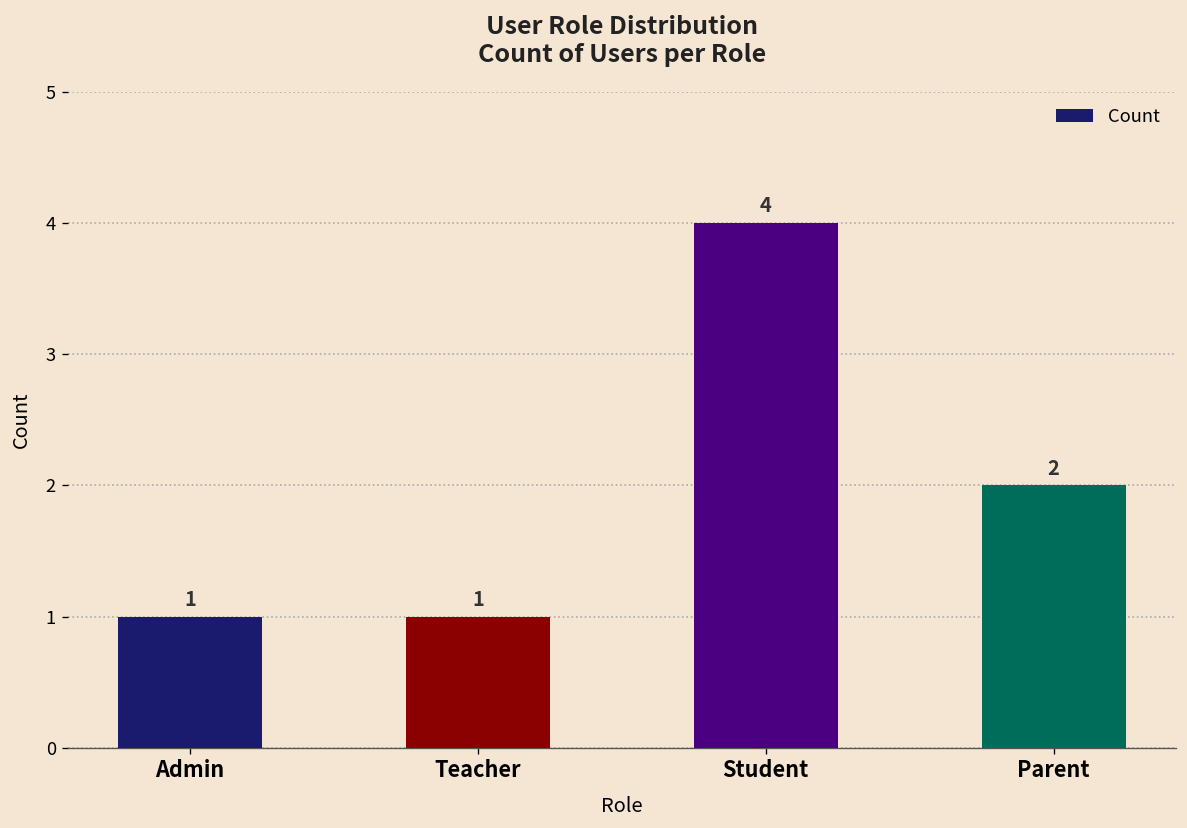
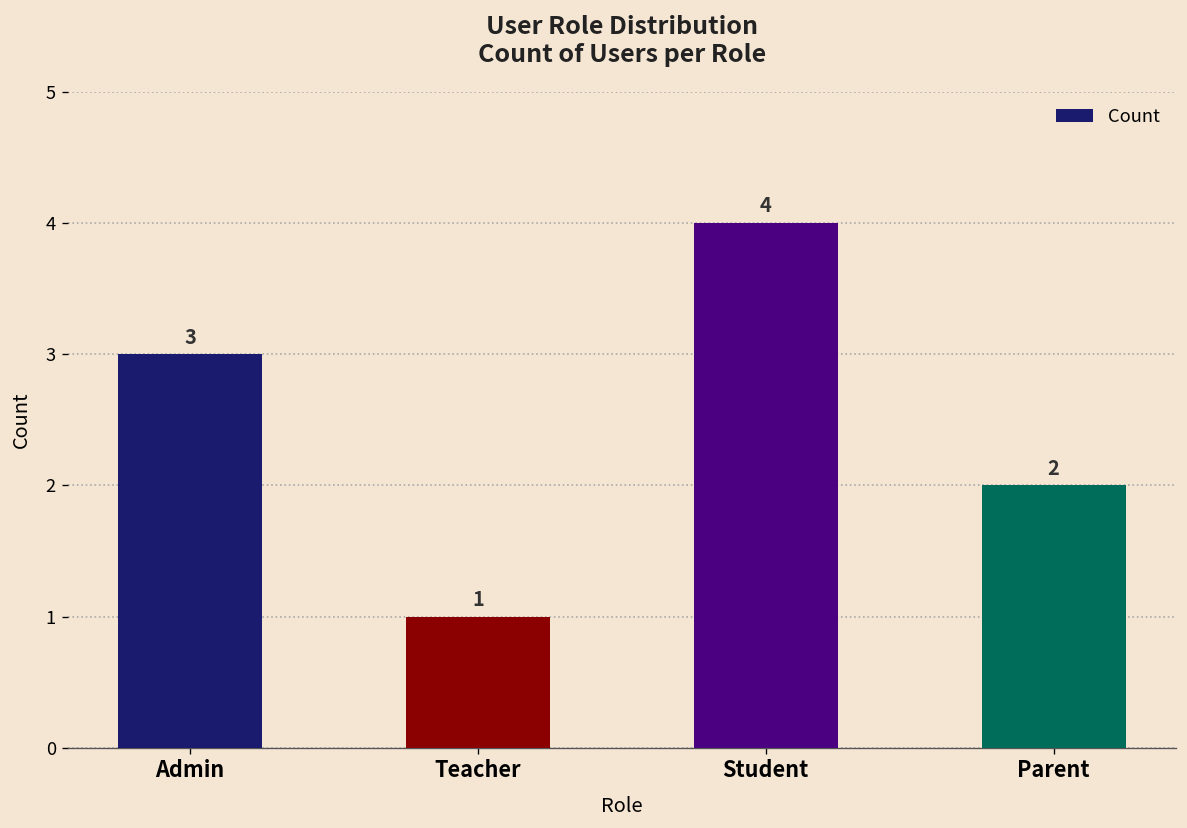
Admin: 1 -> 3
